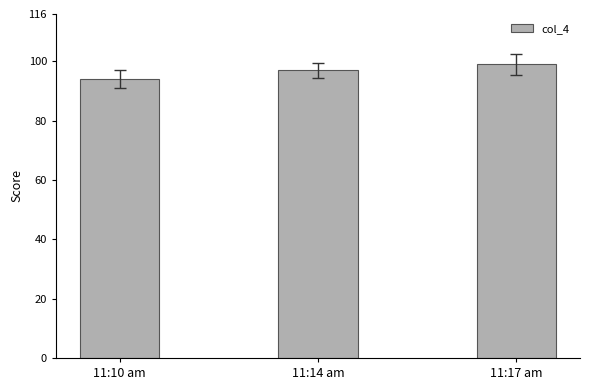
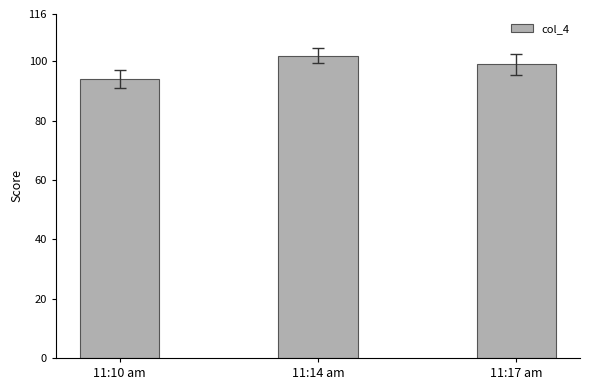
col_4, 11:14 am: 97 -> 102
